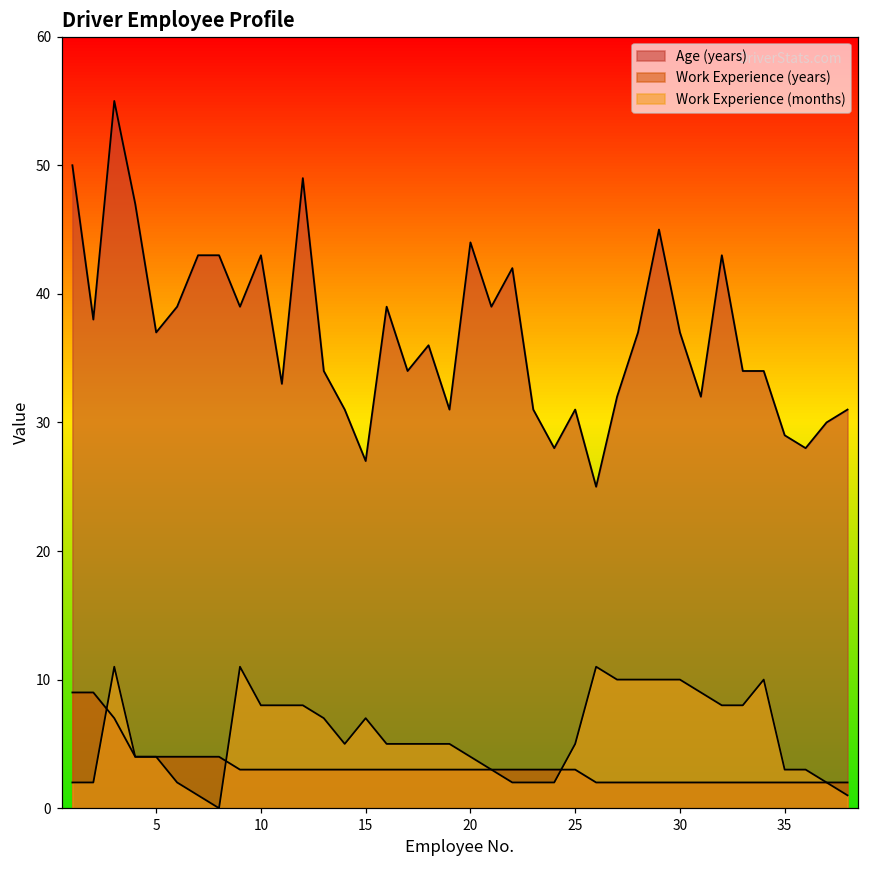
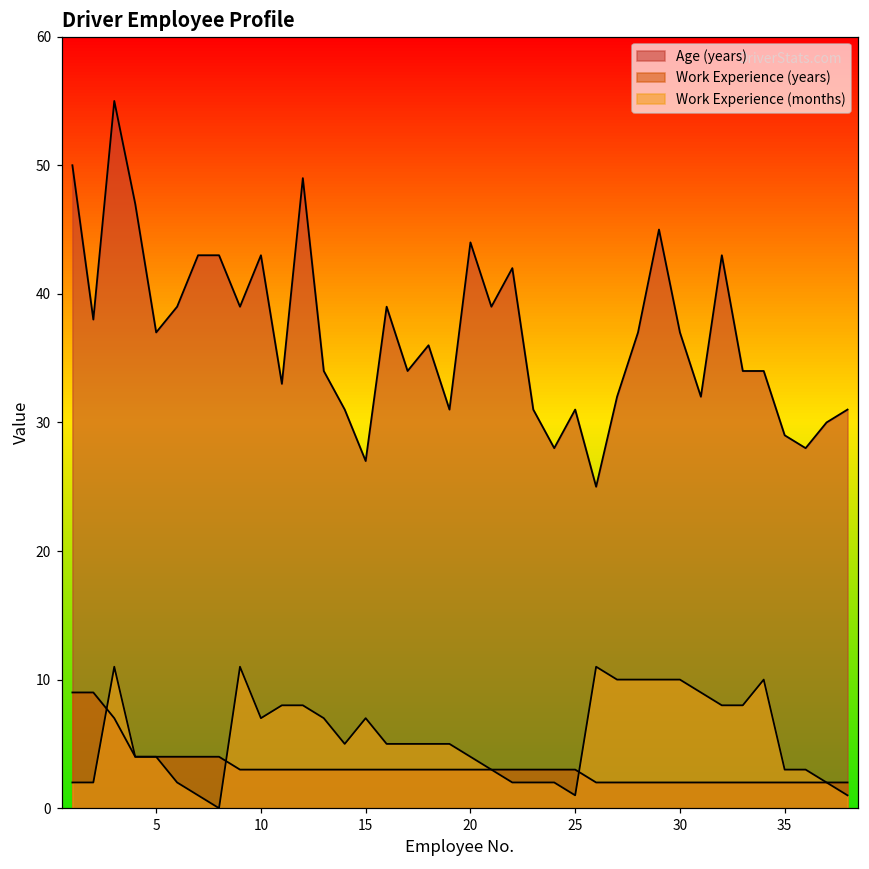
Work Experience (months), 10: 8 -> 7
Work Experience (months), 25: 5 -> 1
